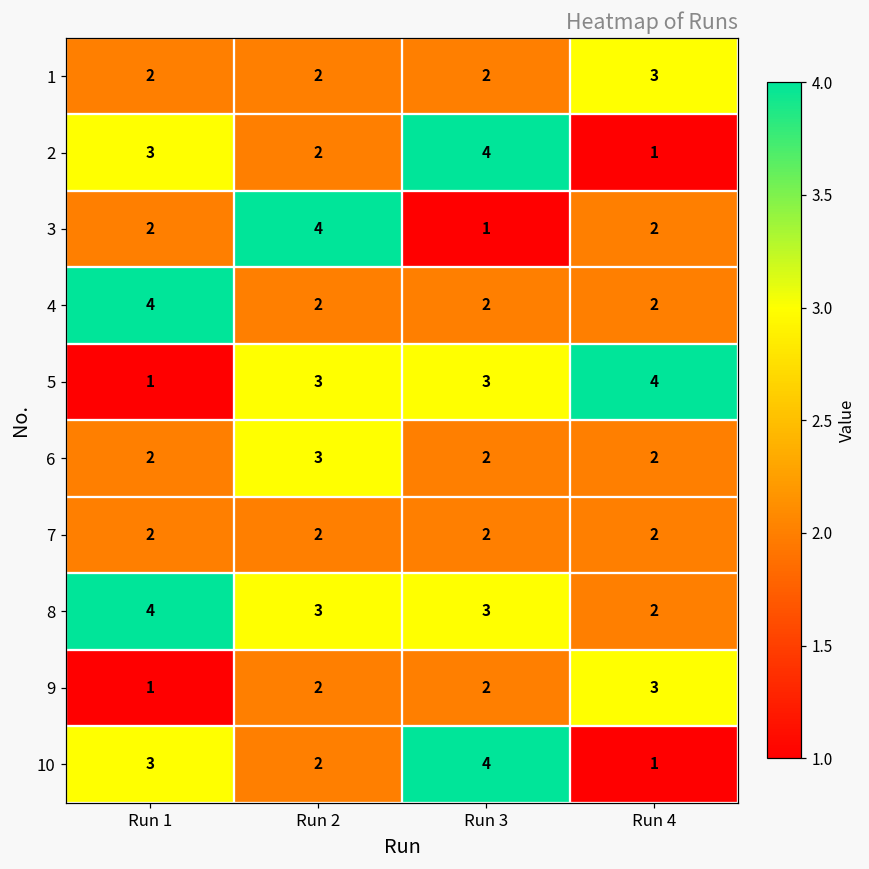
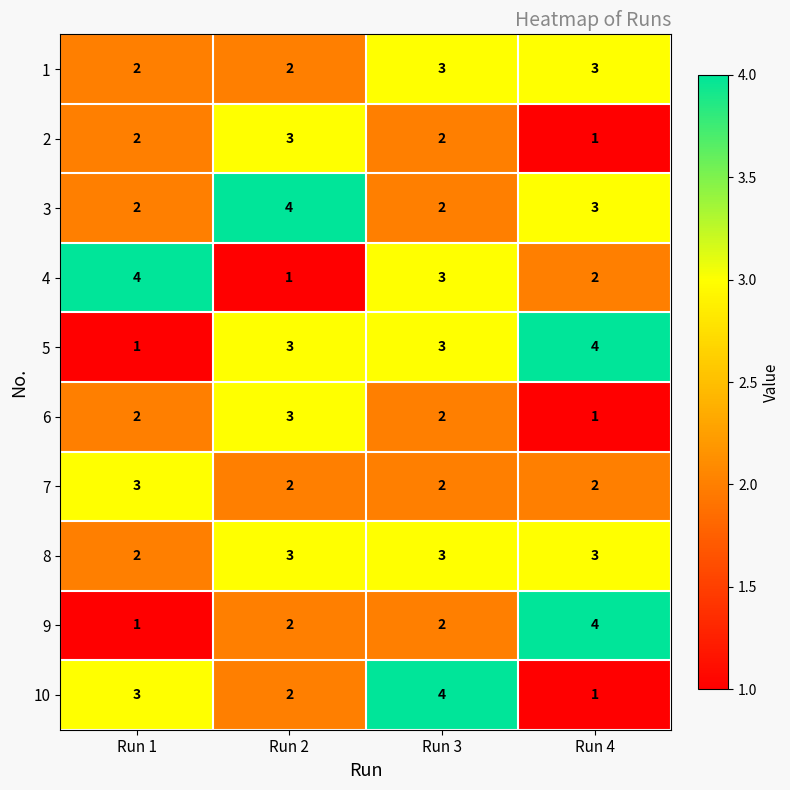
1, Run 3: 2 -> 3
2, Run 1: 3 -> 2
2, Run 2: 2 -> 3
2, Run 3: 4 -> 2
3, Run 3: 1 -> 2
3, Run 4: 2 -> 3
4, Run 2: 2 -> 1
4, Run 3: 2 -> 3
6, Run 4: 2 -> 1
7, Run 1: 2 -> 3
8, Run 1: 4 -> 2
8, Run 4: 2 -> 3
9, Run 4: 3 -> 4
